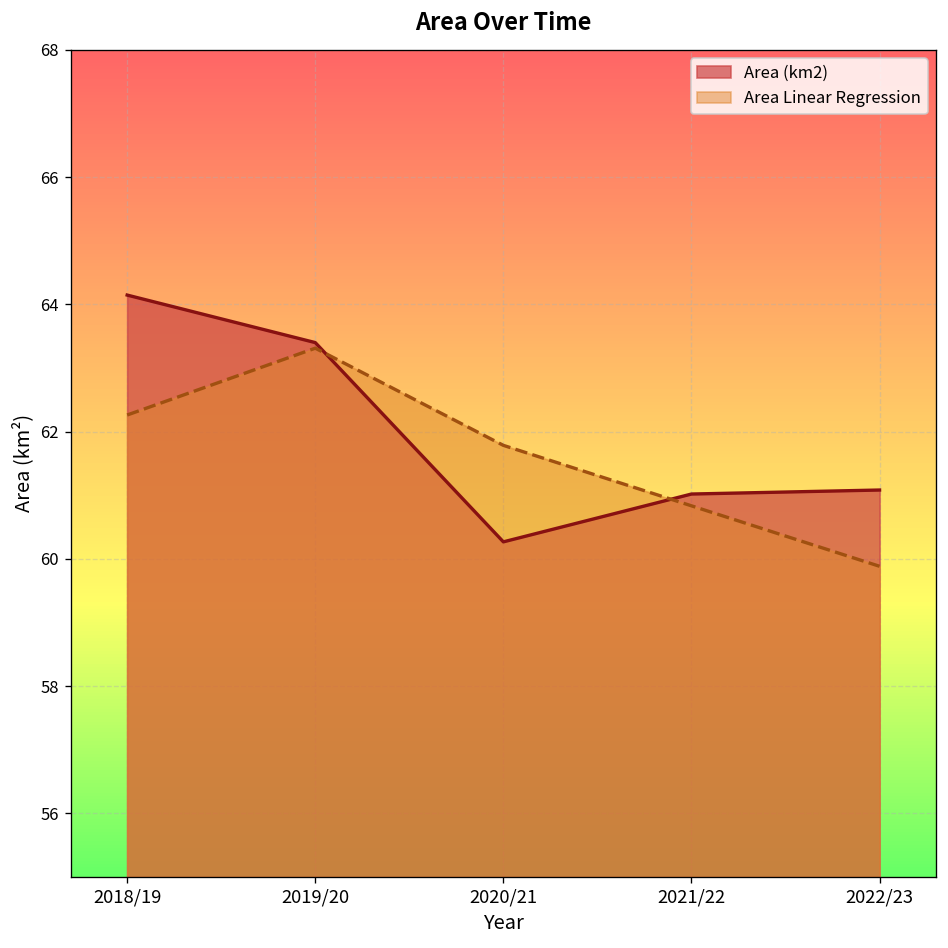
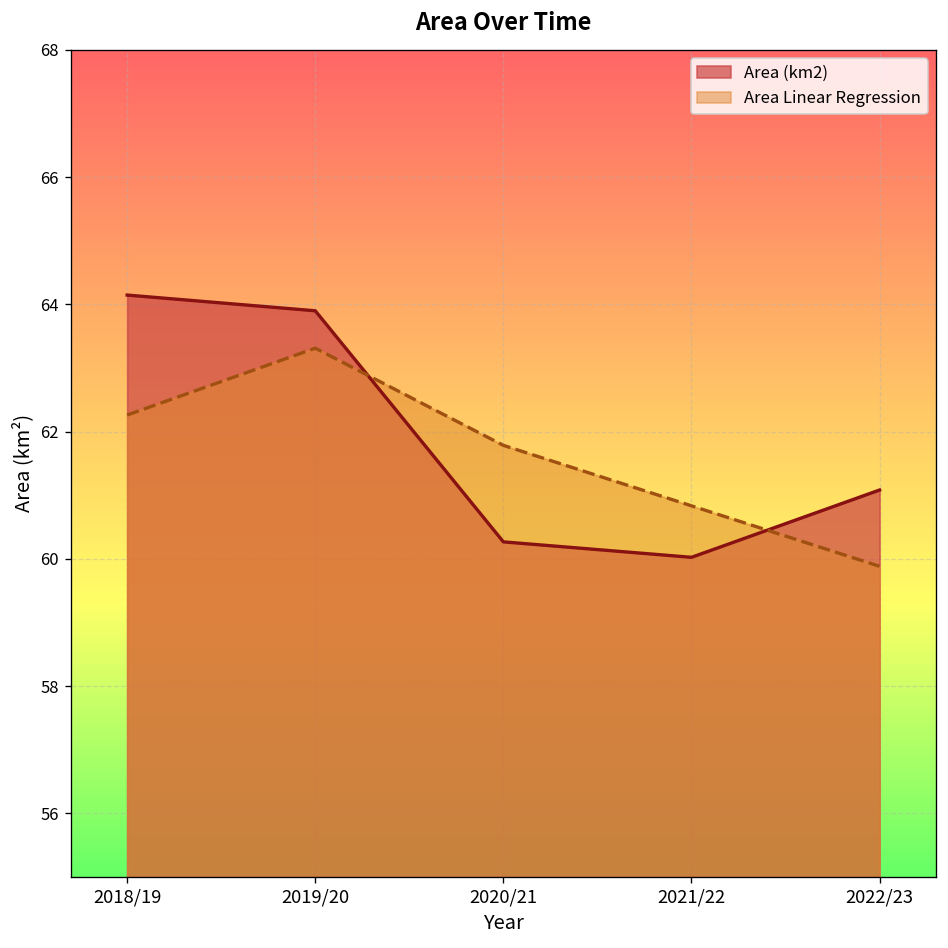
Area (km2), 2019/20: 63.4 -> 63.9
Area (km2), 2021/22: 61.0 -> 60.0
